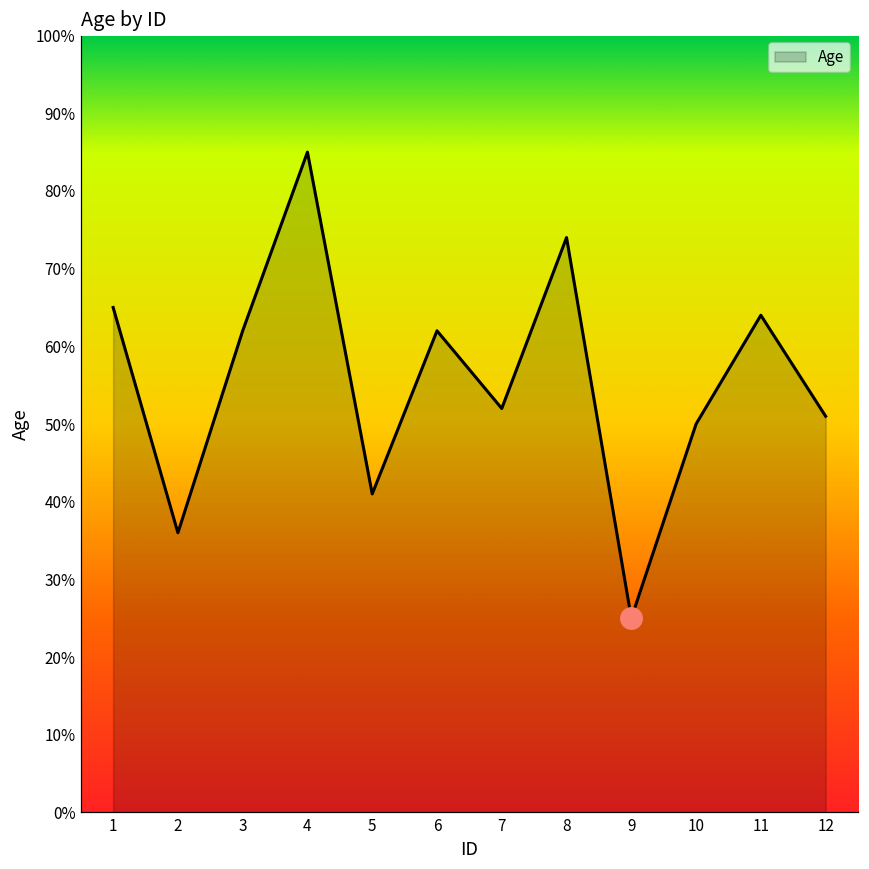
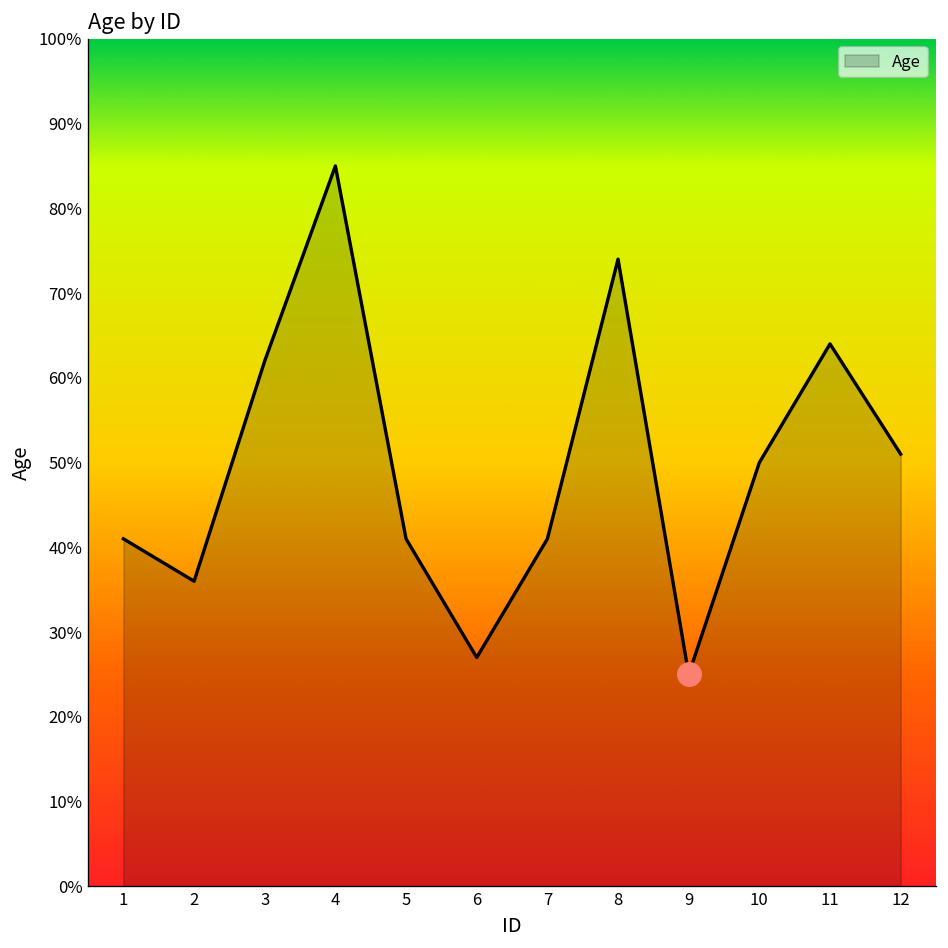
Age, 1: 65% -> 41%
Age, 6: 62% -> 27%
Age, 7: 52% -> 41%
